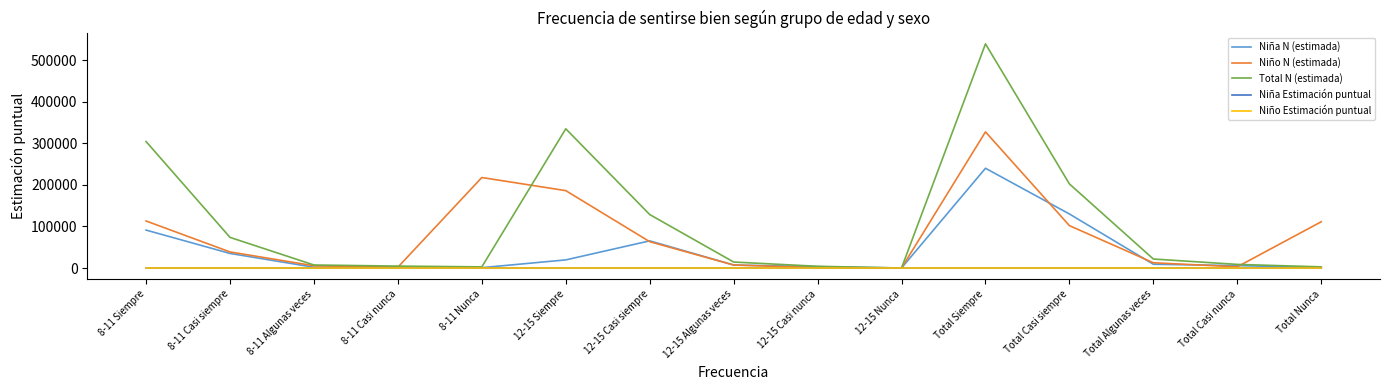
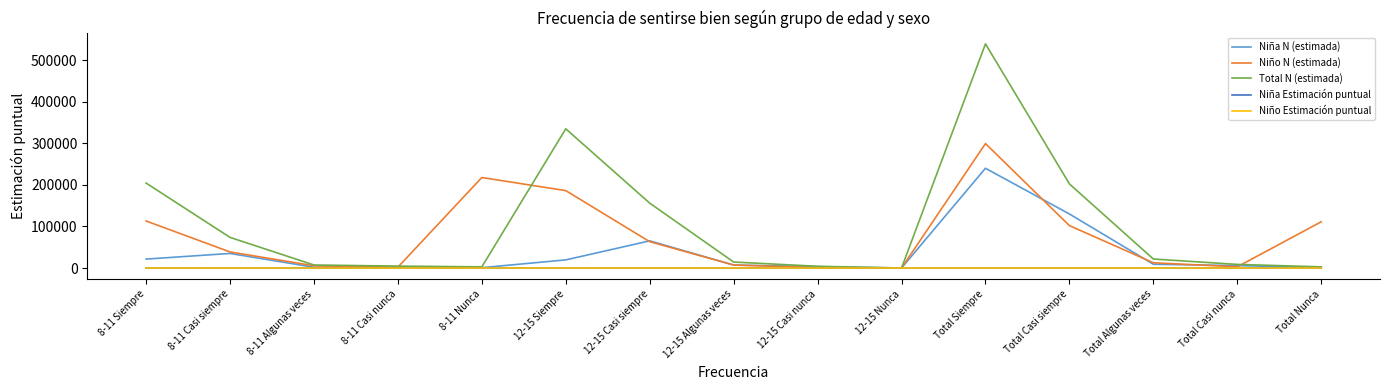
Niña N (estimada), 8-11 Siempre: 90000 -> 20000
Total N (estimada), 8-11 Siempre: 300000 -> 200000
Total N (estimada), 12-15 Casi siempre: 130000 -> 160000
Niño N (estimada), Total Siempre: 330000 -> 300000
